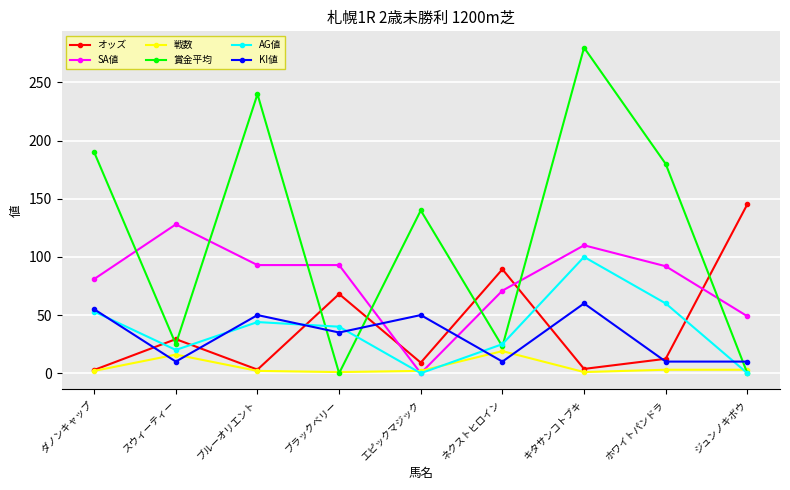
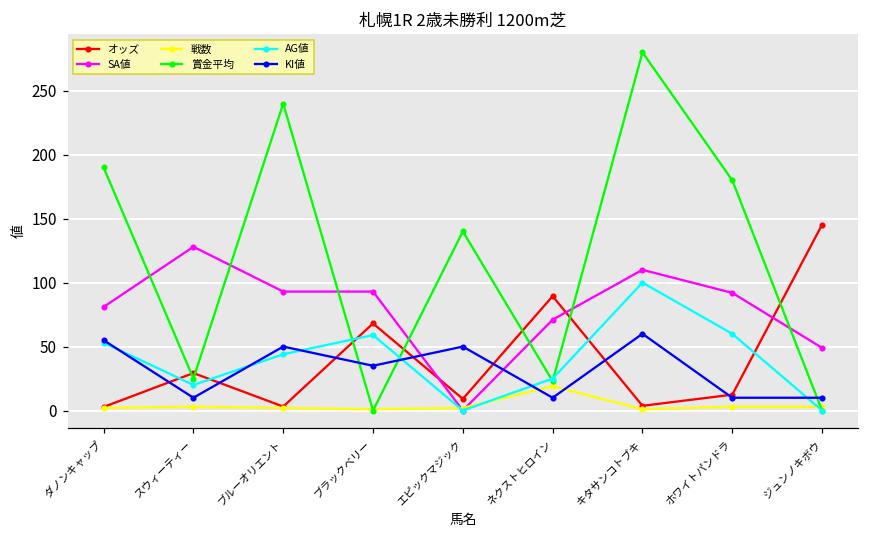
戦数, スウィーティー: 16 -> 3
AG値, ブラックベリー: 40 -> 59
